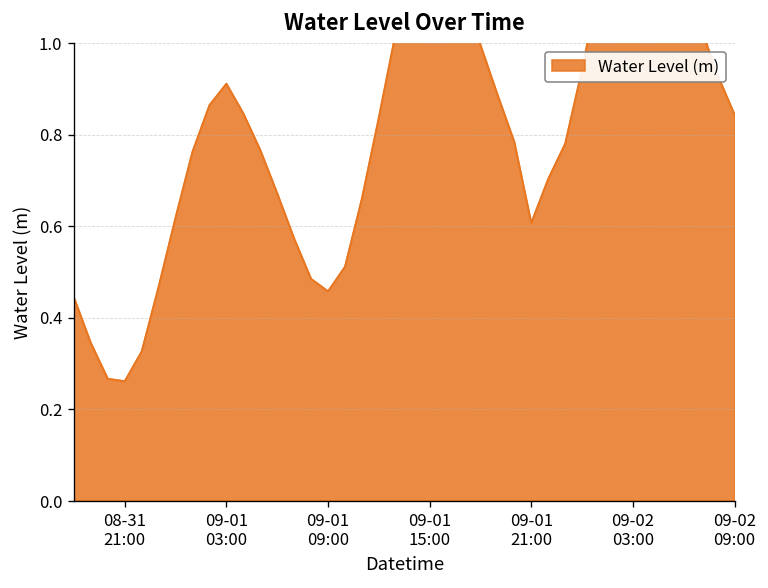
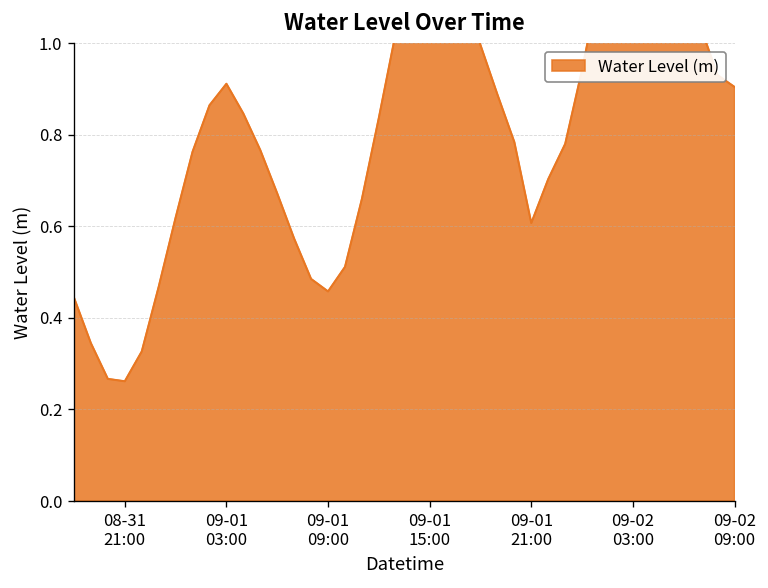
09-02 09:00: 0.84 -> 0.90
